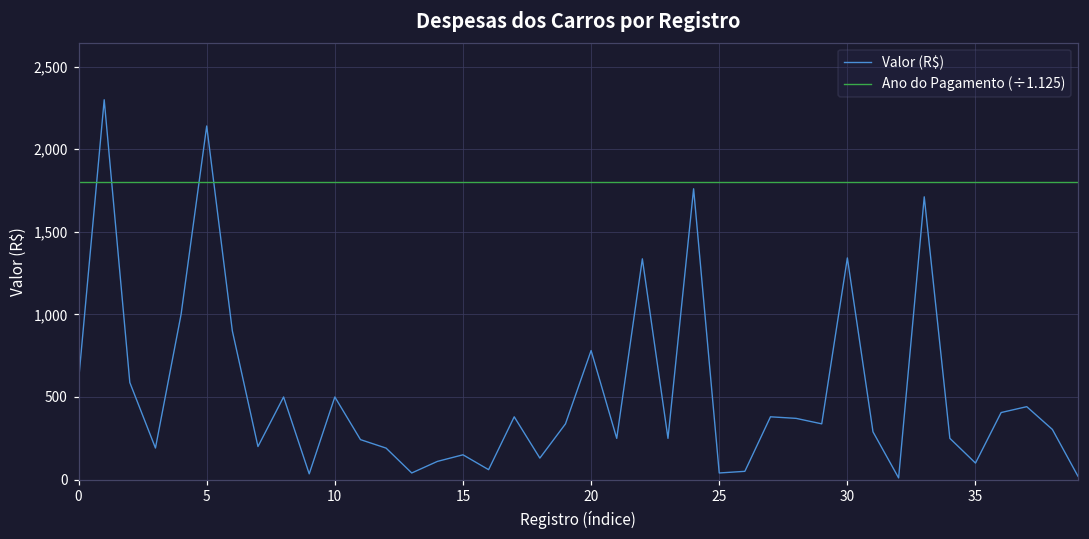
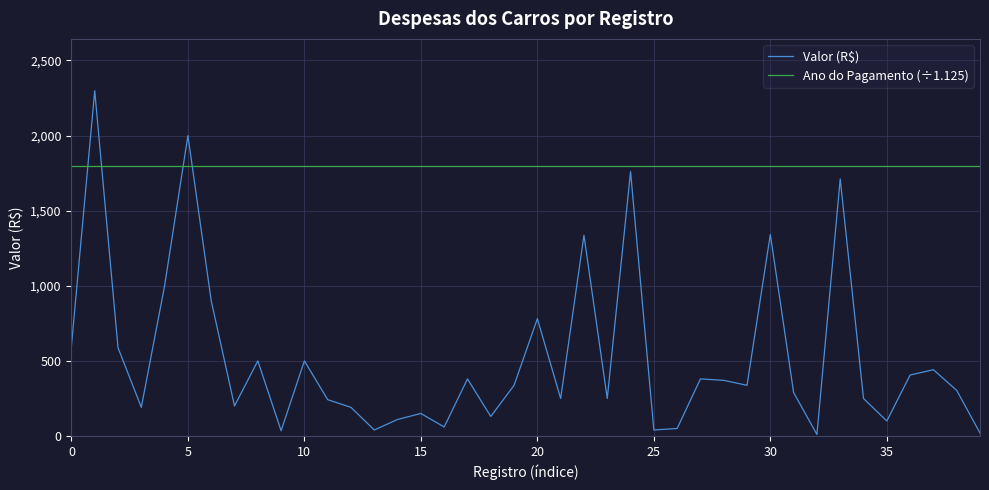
Valor (R$), 5: 2,140 -> 2,000
